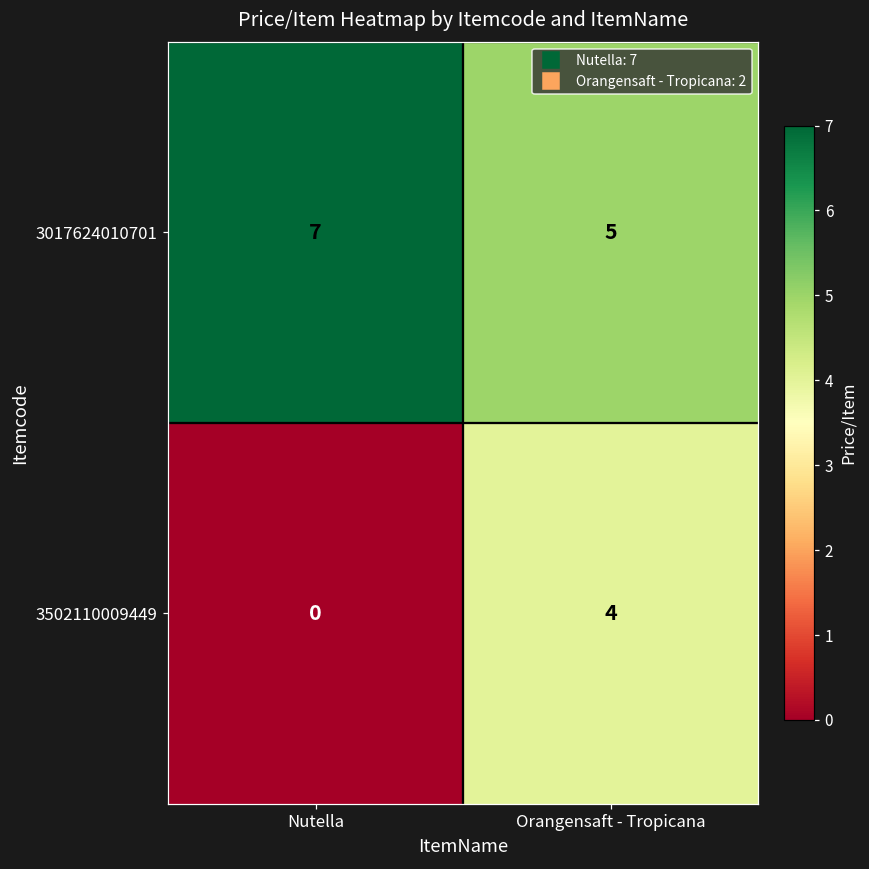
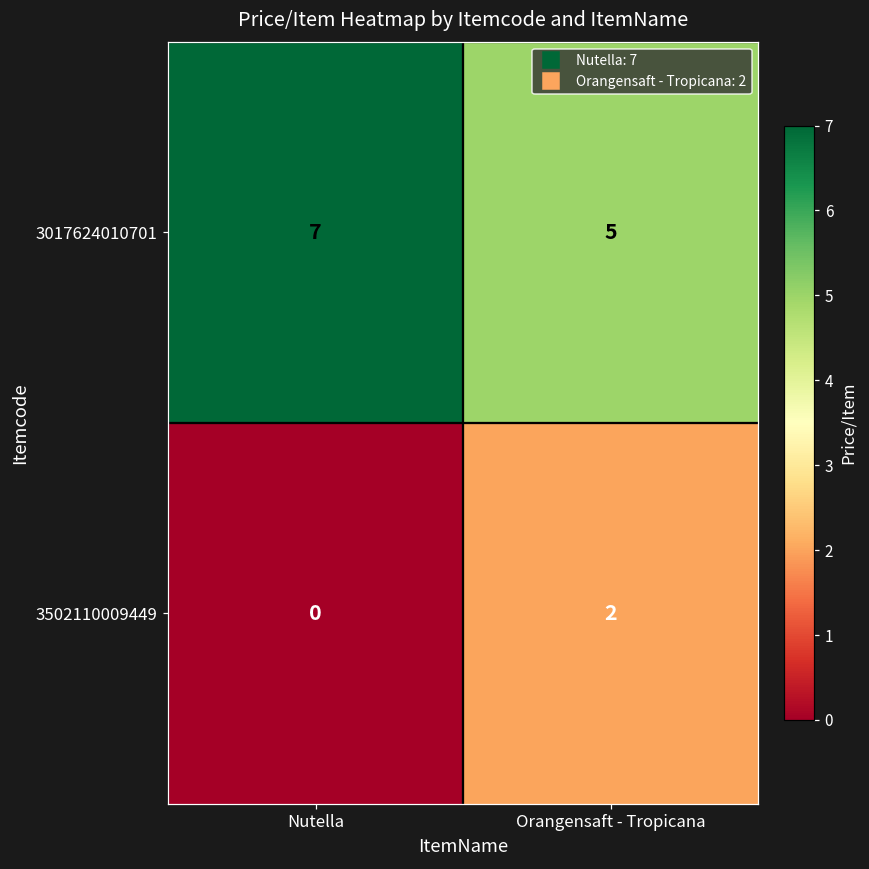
3502110009449, Orangensaft - Tropicana: 4 -> 2
